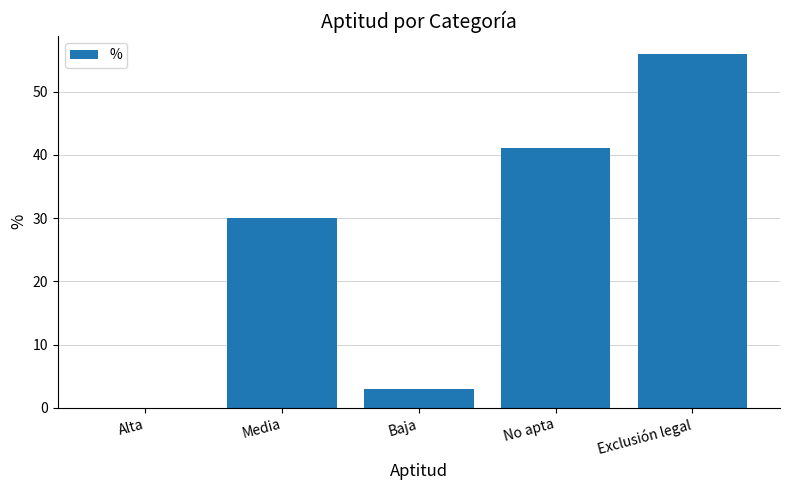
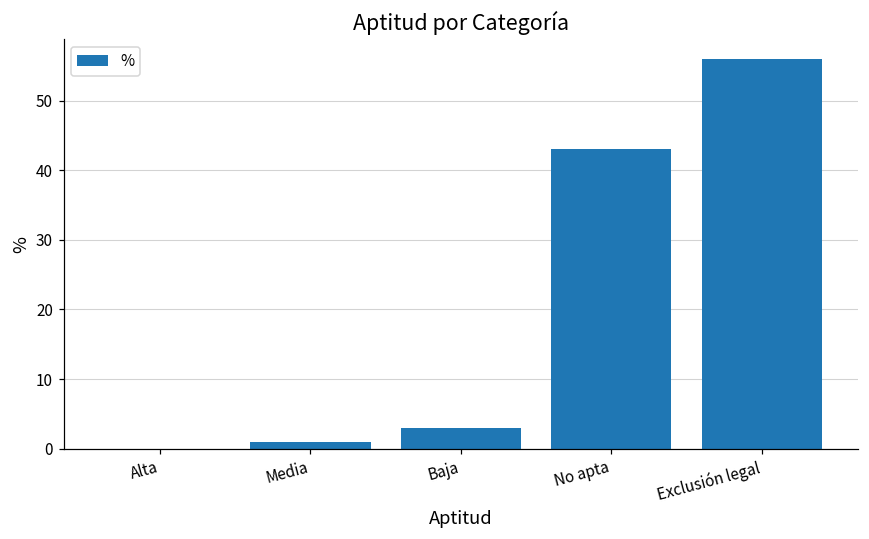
Media: 30 -> 1
No apta: 41 -> 43
